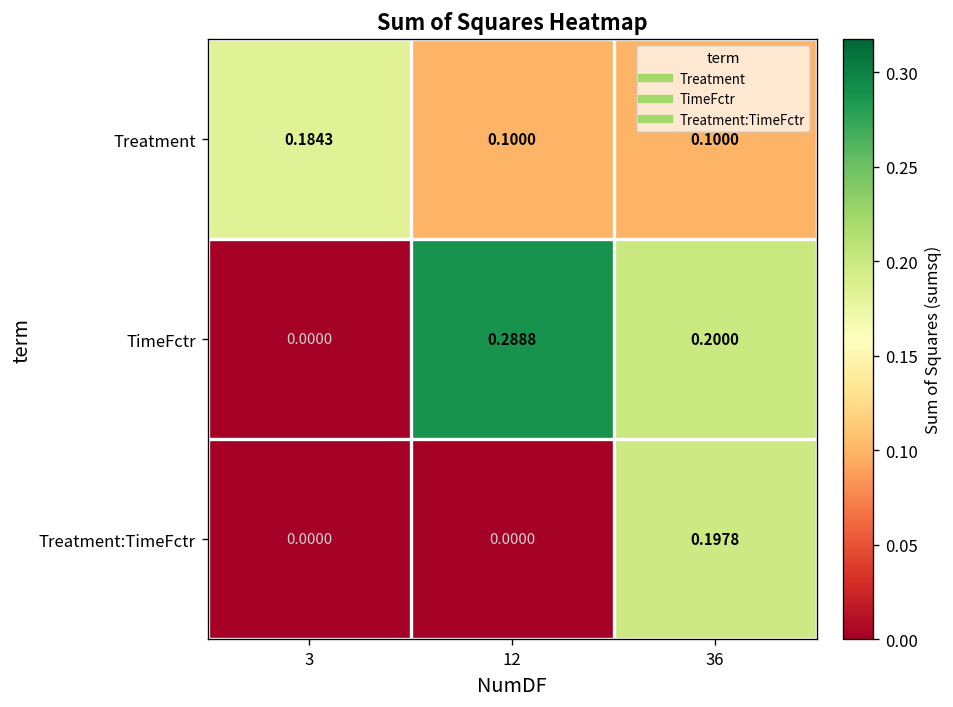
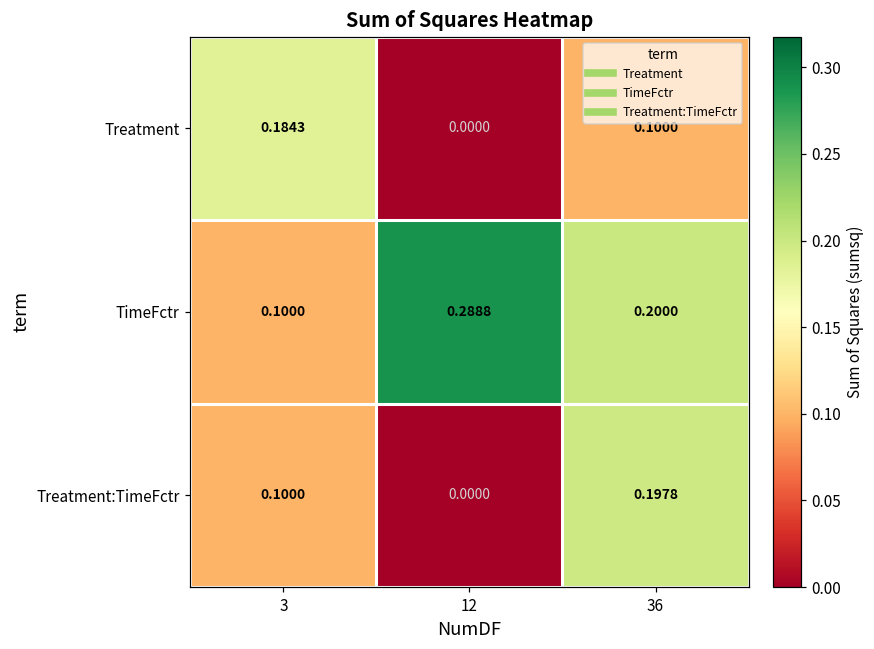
Treatment, 12: 0.1000 -> 0.0000
TimeFctr, 3: 0.0000 -> 0.1000
Treatment:TimeFctr, 3: 0.0000 -> 0.1000
